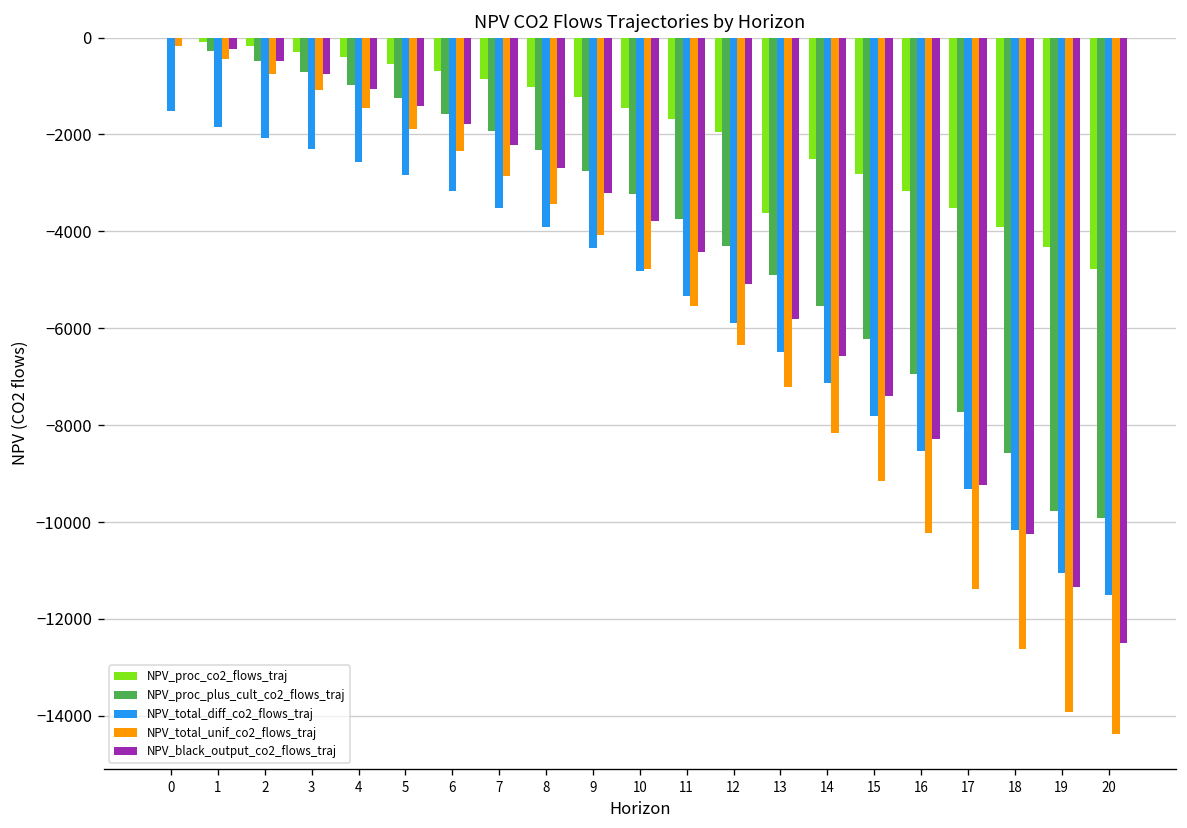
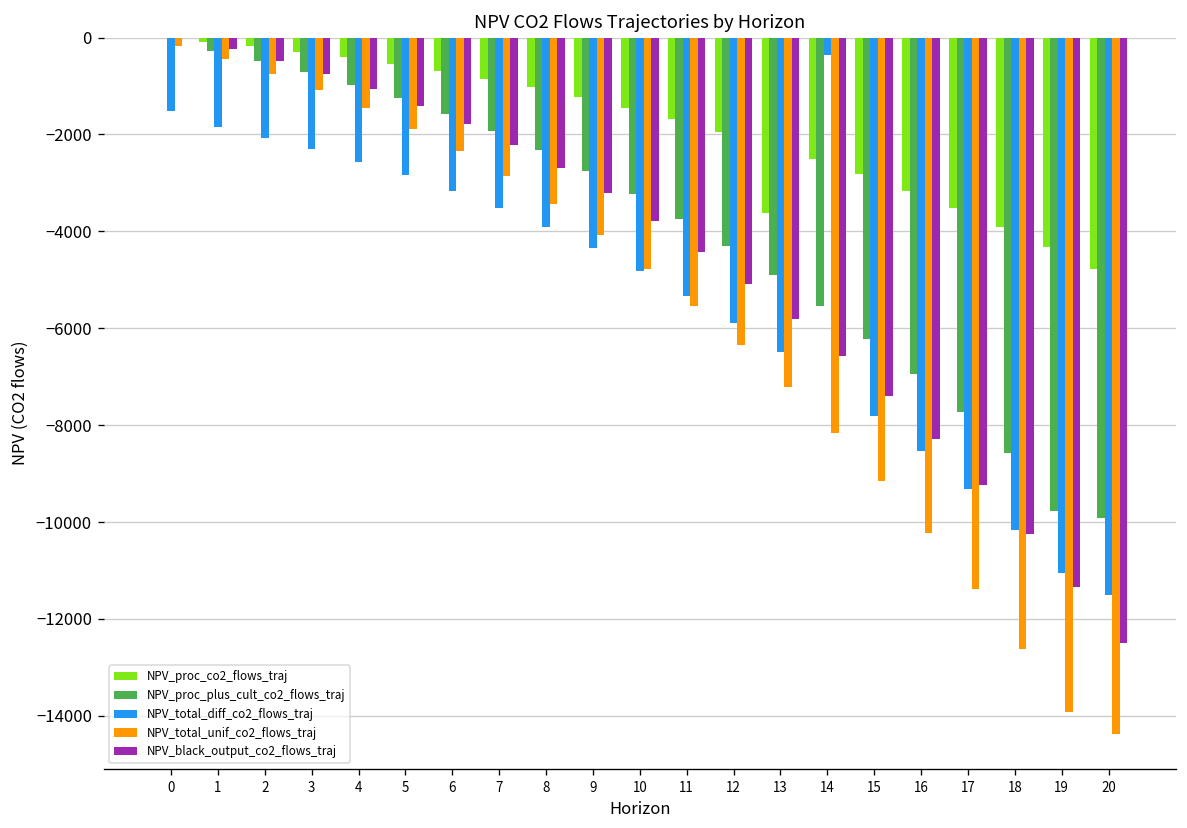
NPV_total_diff_co2_flows_traj, 14: -7100 -> -400
